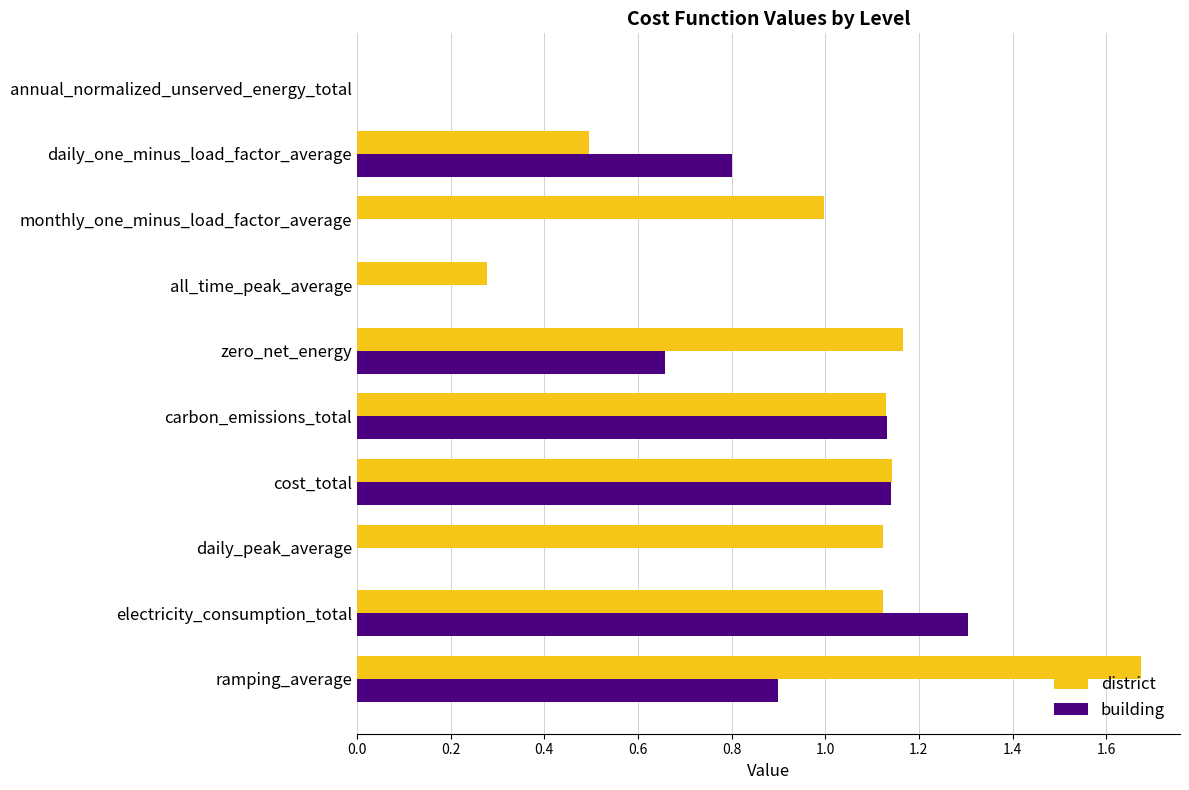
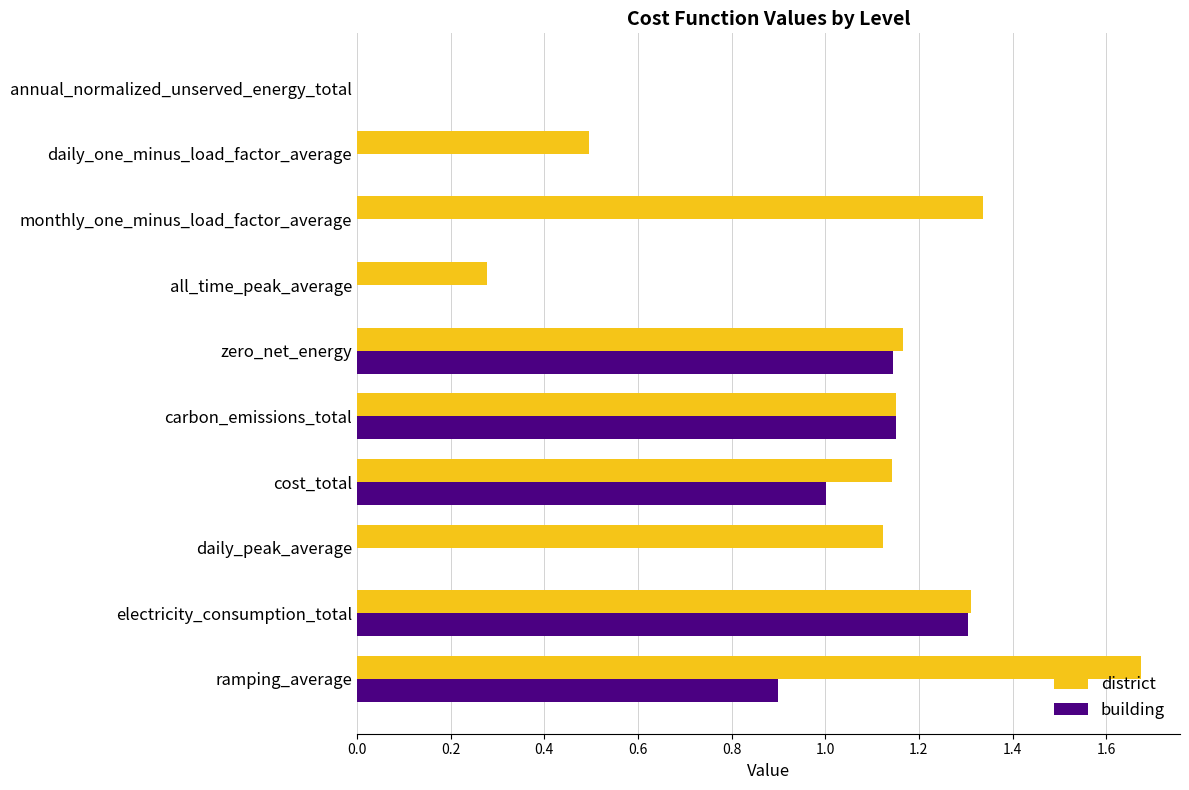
building, daily_one_minus_load_factor_average: 0.8 -> 0.0
district, monthly_one_minus_load_factor_average: 1.00 -> 1.34
building, zero_net_energy: 0.66 -> 1.14
district, carbon_emissions_total: 1.13 -> 1.15
building, carbon_emissions_total: 1.13 -> 1.15
building, cost_total: 1.14 -> 1.00
district, electricity_consumption_total: 1.12 -> 1.31
